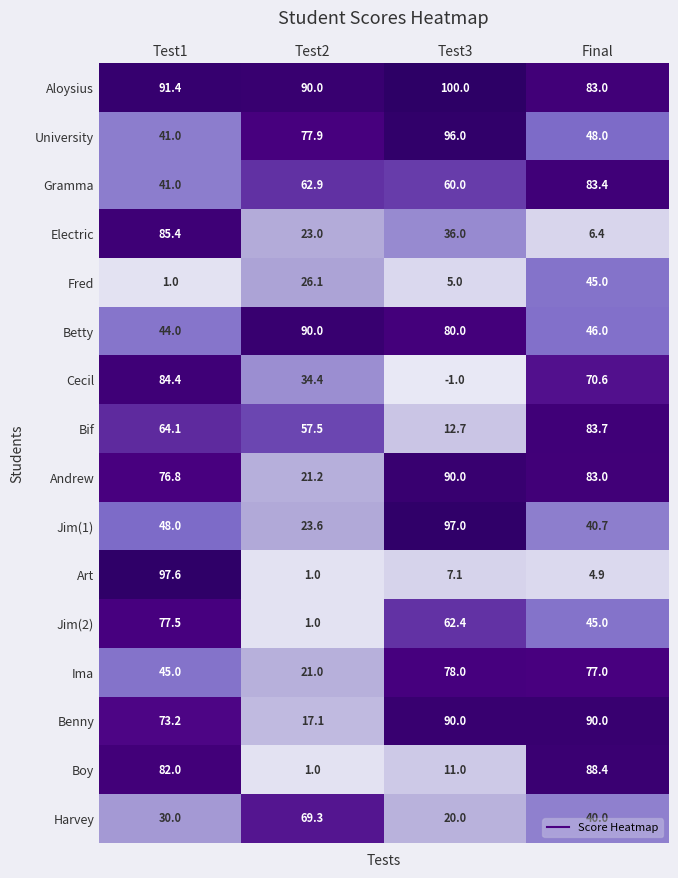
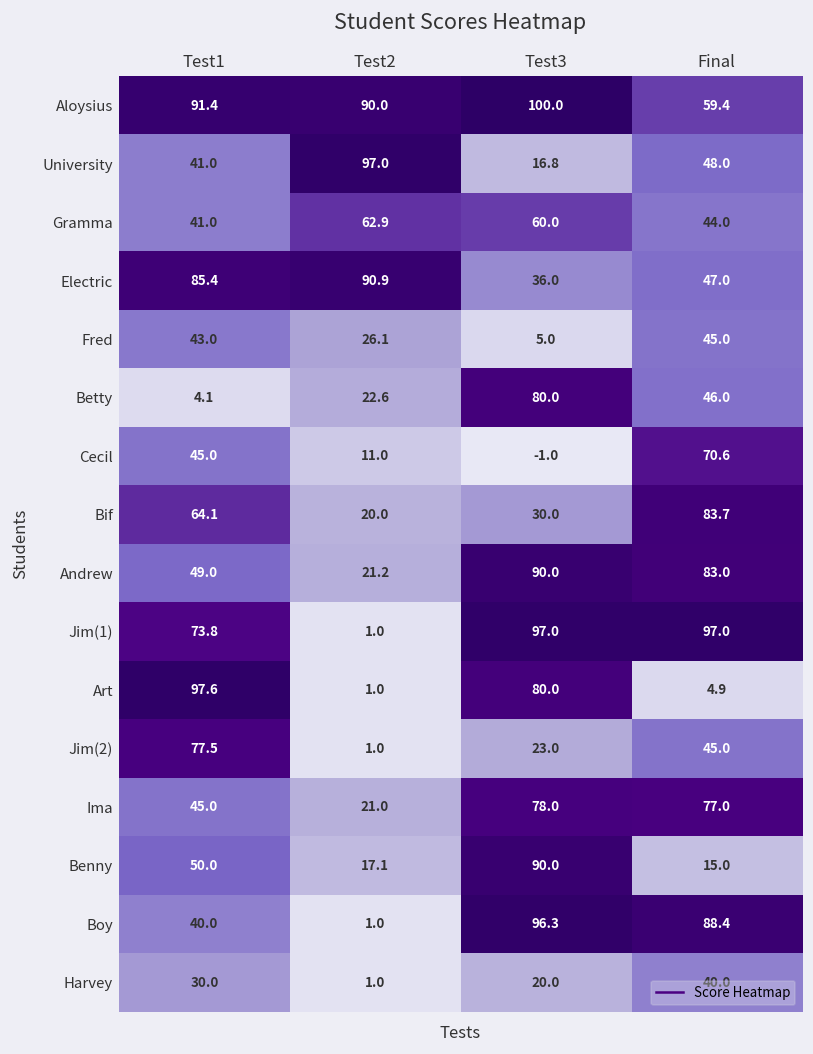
Aloysius, Final: 83.0 -> 59.4
University, Test2: 77.9 -> 97.0
University, Test3: 96.0 -> 16.8
Gramma, Final: 83.4 -> 44.0
Electric, Test2: 23.0 -> 90.9
Electric, Final: 6.4 -> 47.0
Fred, Test1: 1.0 -> 43.0
Betty, Test1: 44.0 -> 4.1
Betty, Test2: 90.0 -> 22.6
Cecil, Test1: 84.4 -> 45.0
Cecil, Test2: 34.4 -> 11.0
Bif, Test2: 57.5 -> 20.0
Bif, Test3: 12.7 -> 30.0
Andrew, Test1: 76.8 -> 49.0
Jim(1), Test1: 48.0 -> 73.8
Jim(1), Test2: 23.6 -> 1.0
Jim(1), Final: 40.7 -> 97.0
Art, Test3: 7.1 -> 80.0
Jim(2), Test3: 62.4 -> 23.0
Benny, Test1: 73.2 -> 50.0
Benny, Final: 90.0 -> 15.0
Boy, Test1: 82.0 -> 40.0
Boy, Test3: 11.0 -> 96.3
Harvey, Test2: 69.3 -> 1.0
